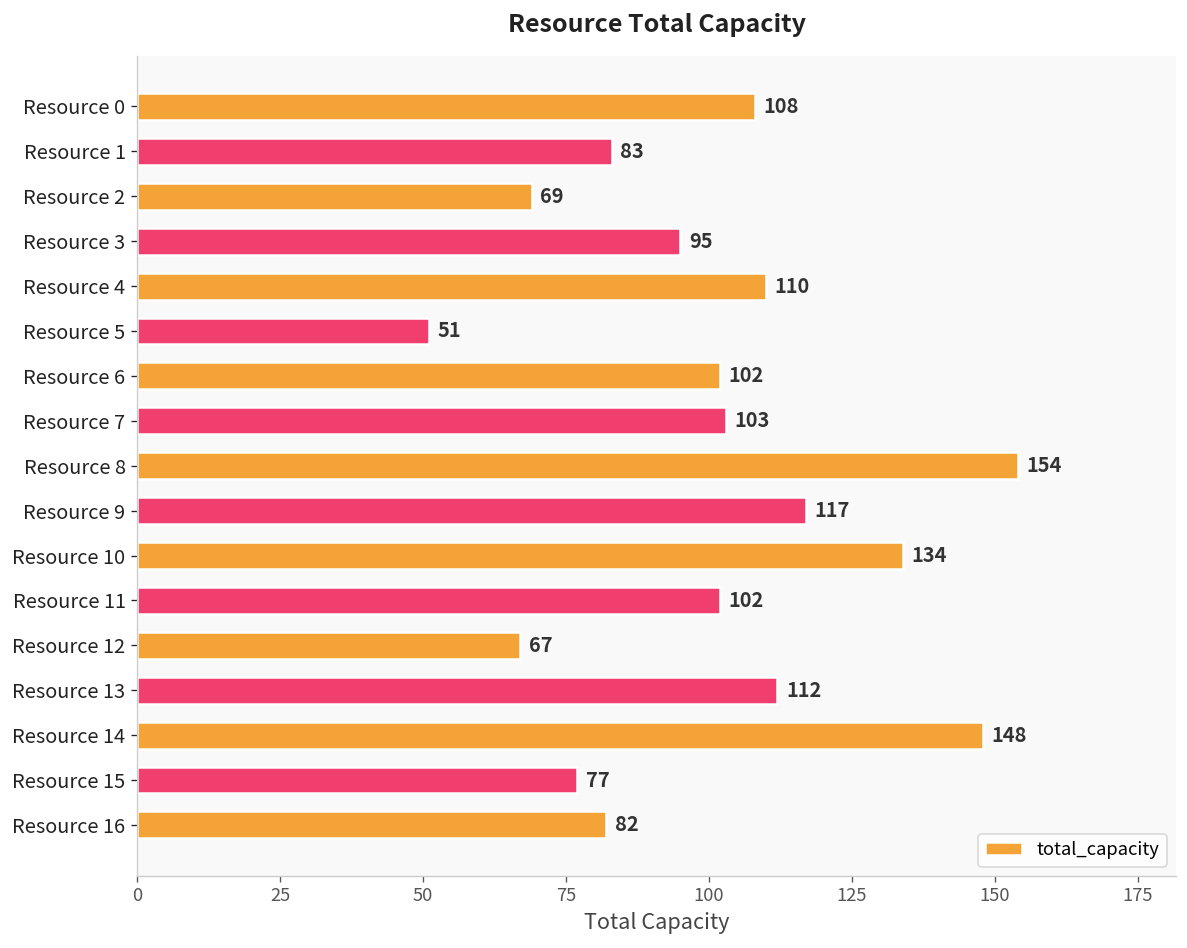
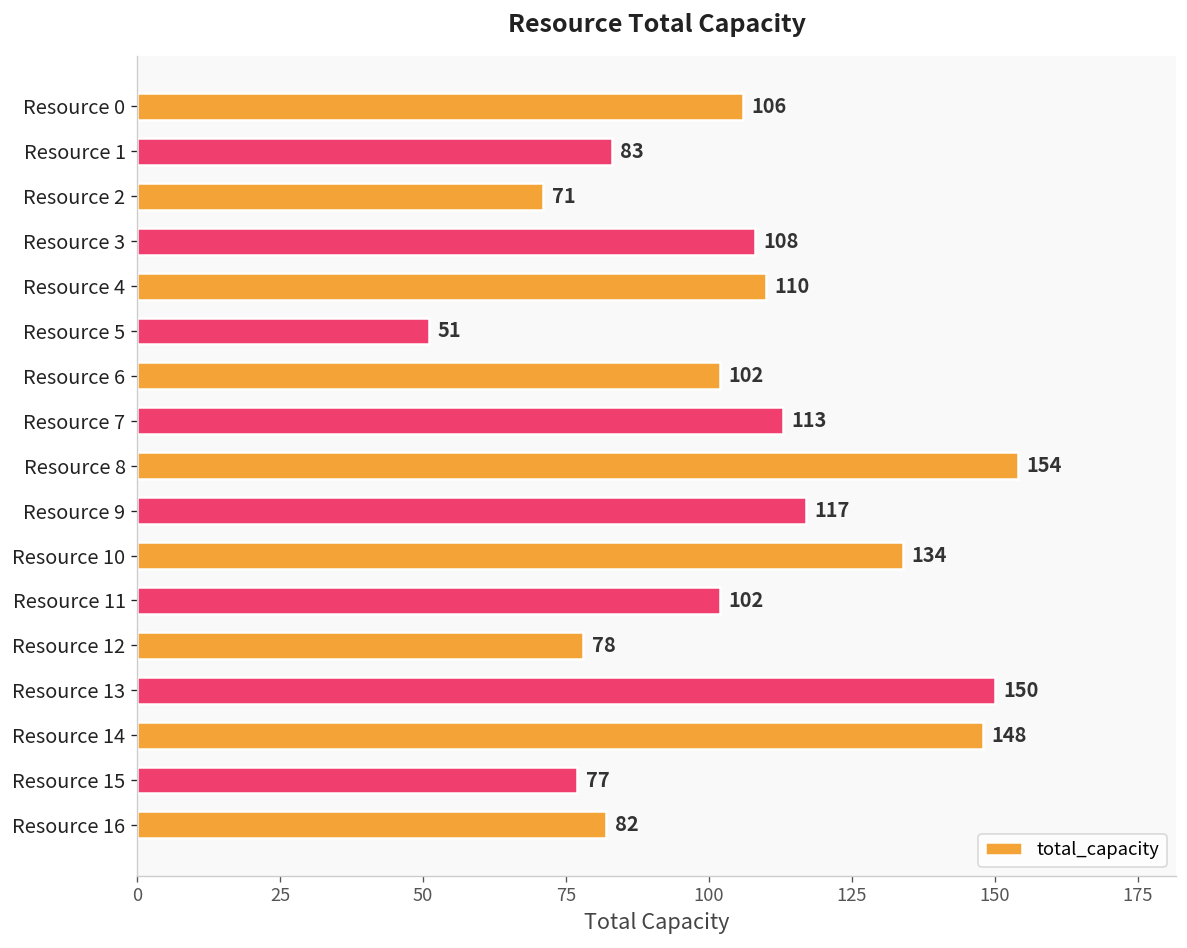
Resource 0: 108 -> 106
Resource 2: 69 -> 71
Resource 3: 95 -> 108
Resource 7: 103 -> 113
Resource 12: 67 -> 78
Resource 13: 112 -> 150
